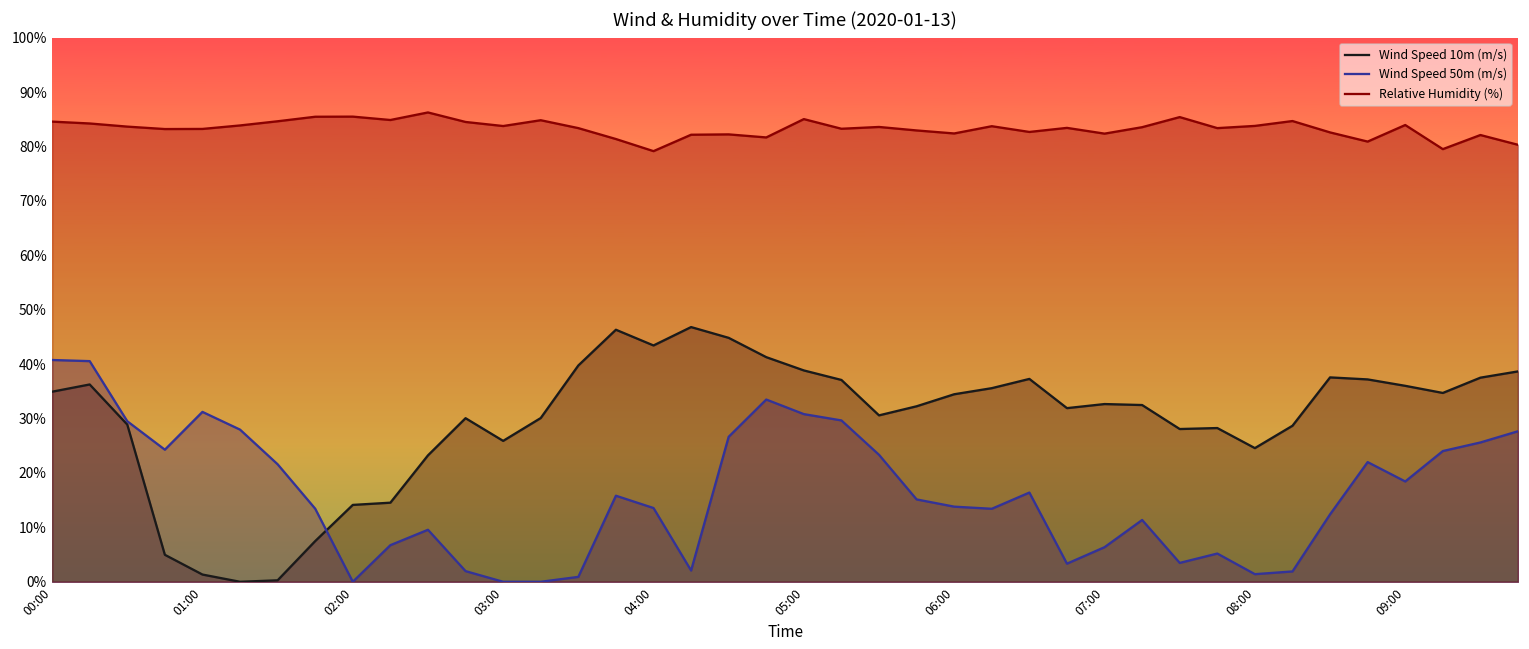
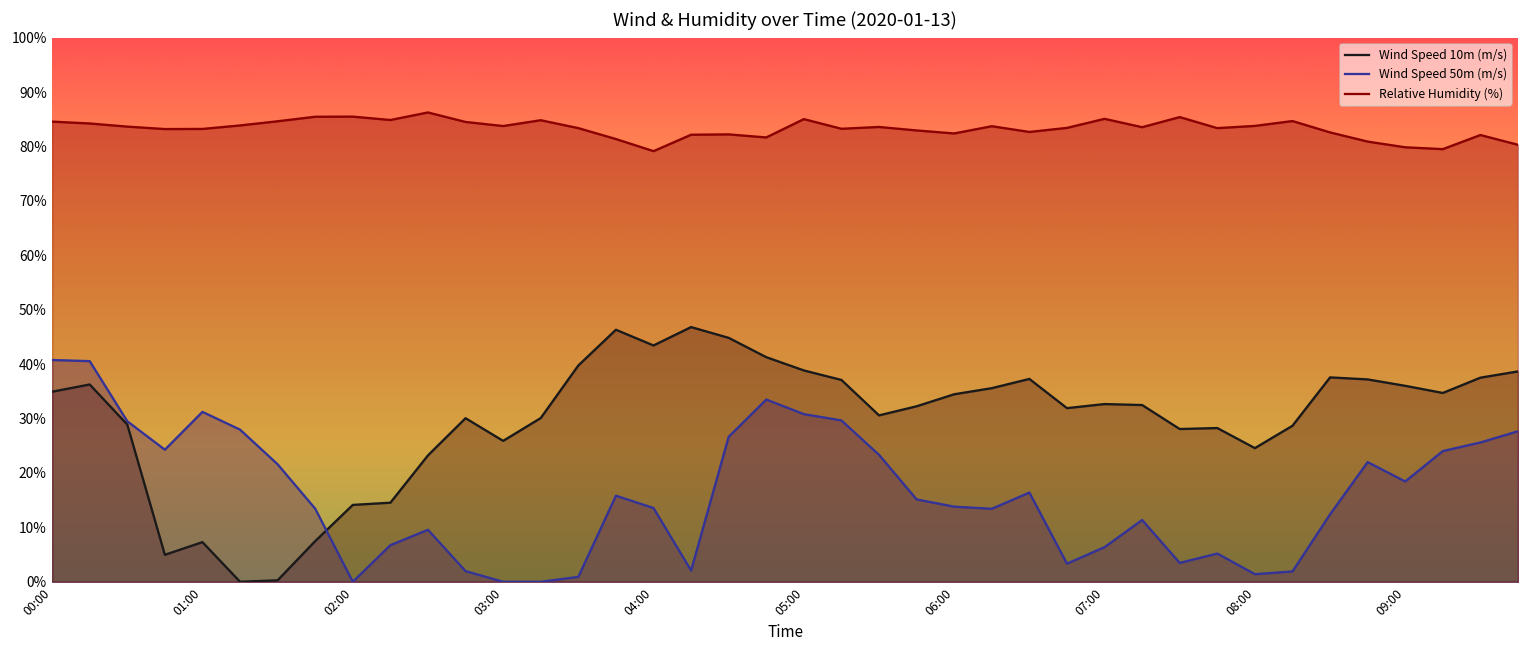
Wind Speed 10m (m/s), 01:00: 1% -> 7%
Relative Humidity (%), 07:00: 82% -> 85%
Relative Humidity (%), 09:00: 84% -> 80%
